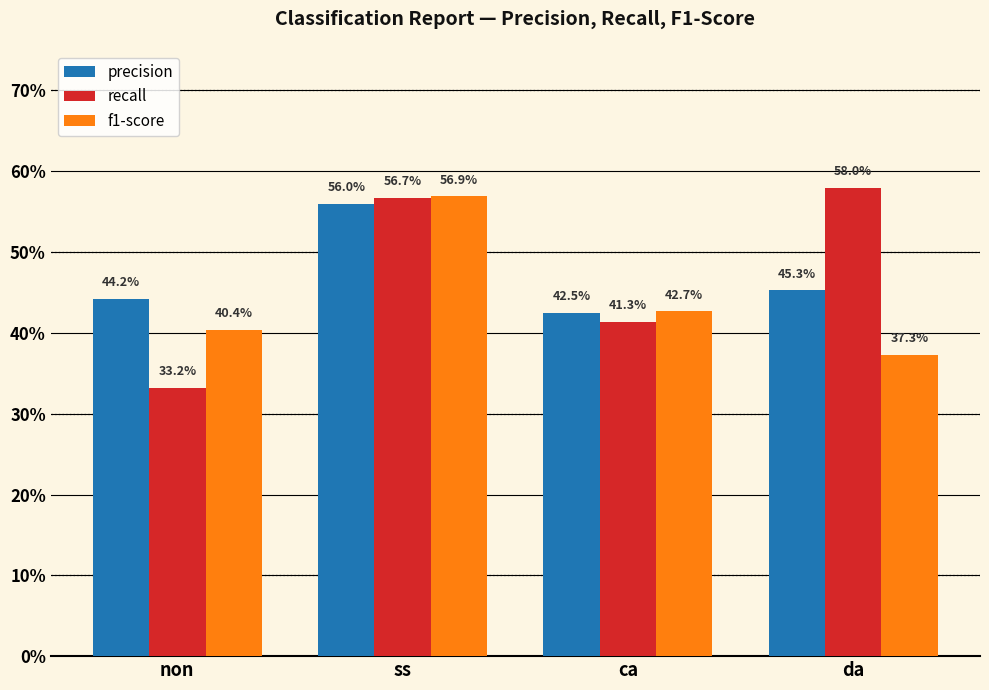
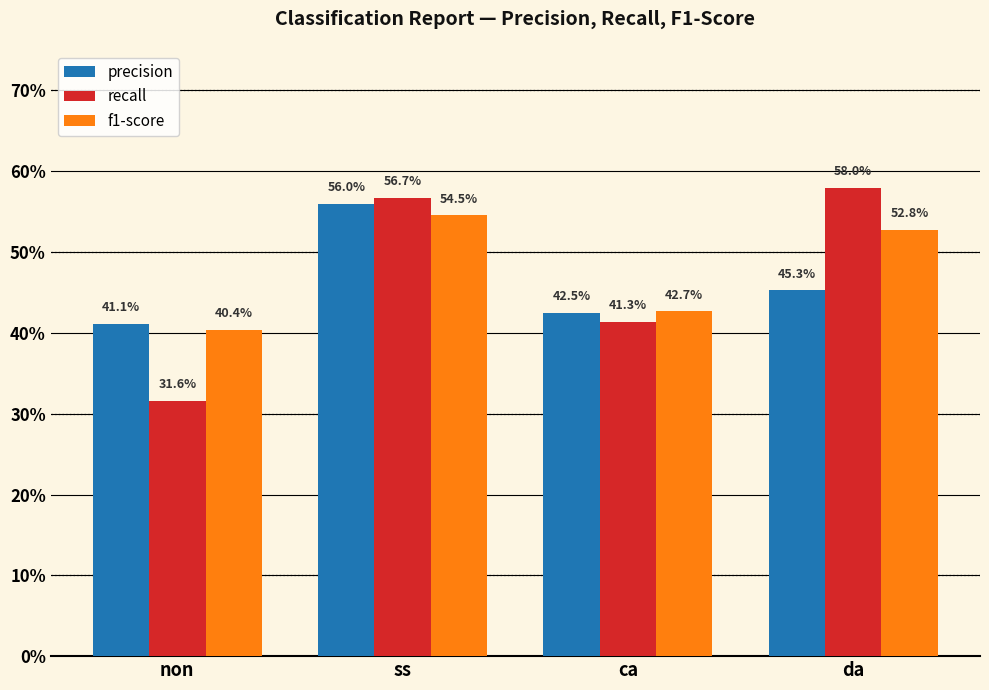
precision, non: 44.2% -> 41.1%
recall, non: 33.2% -> 31.6%
f1-score, ss: 56.9% -> 54.5%
f1-score, da: 37.3% -> 52.8%
